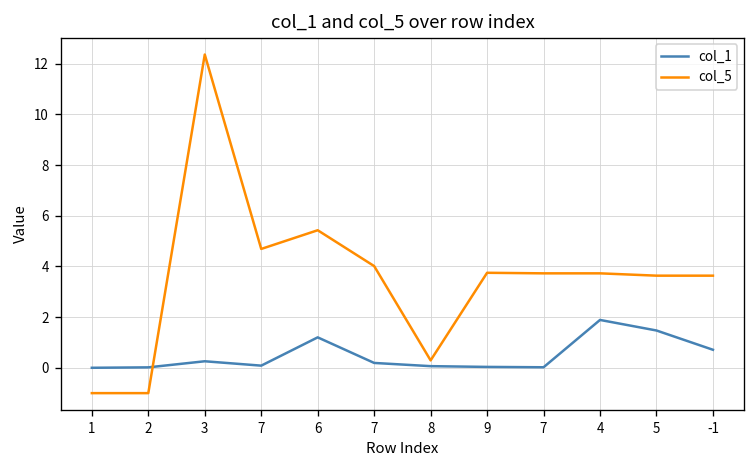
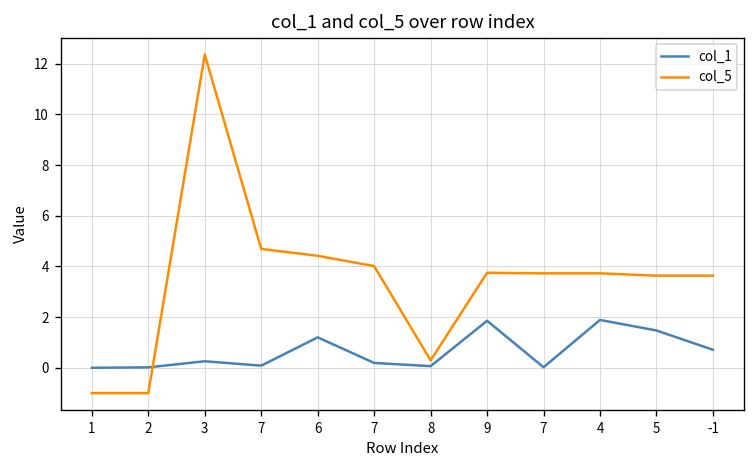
col_5, 6: 5.4 -> 4.4
col_1, 9: 0.0 -> 1.9
